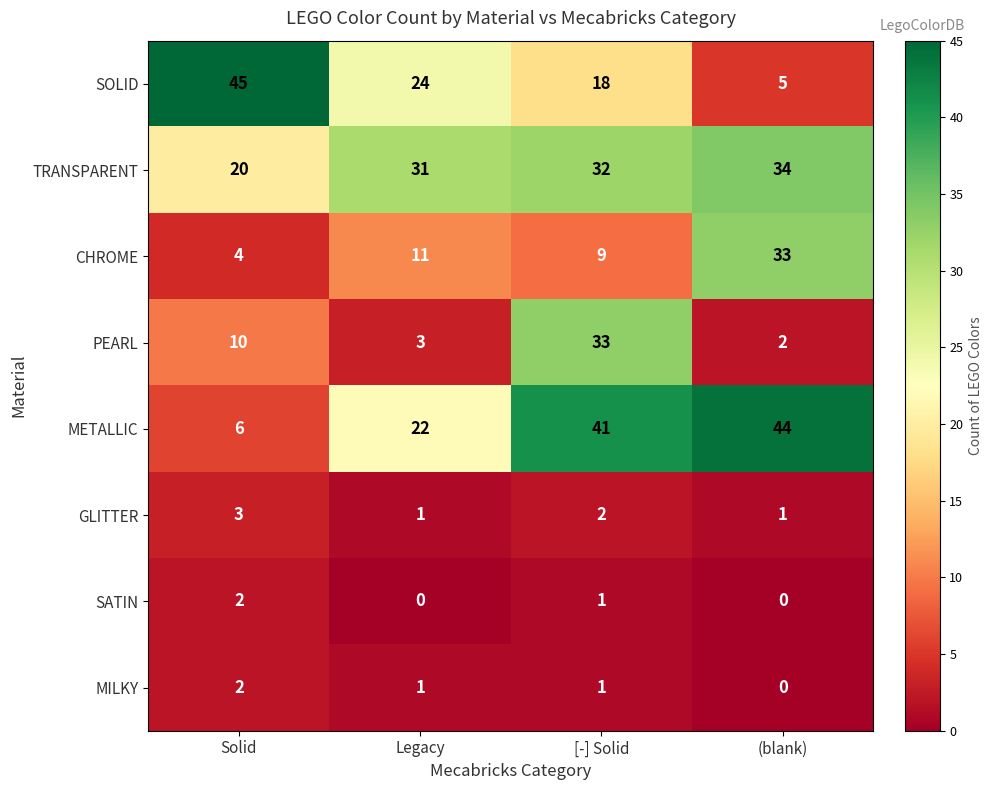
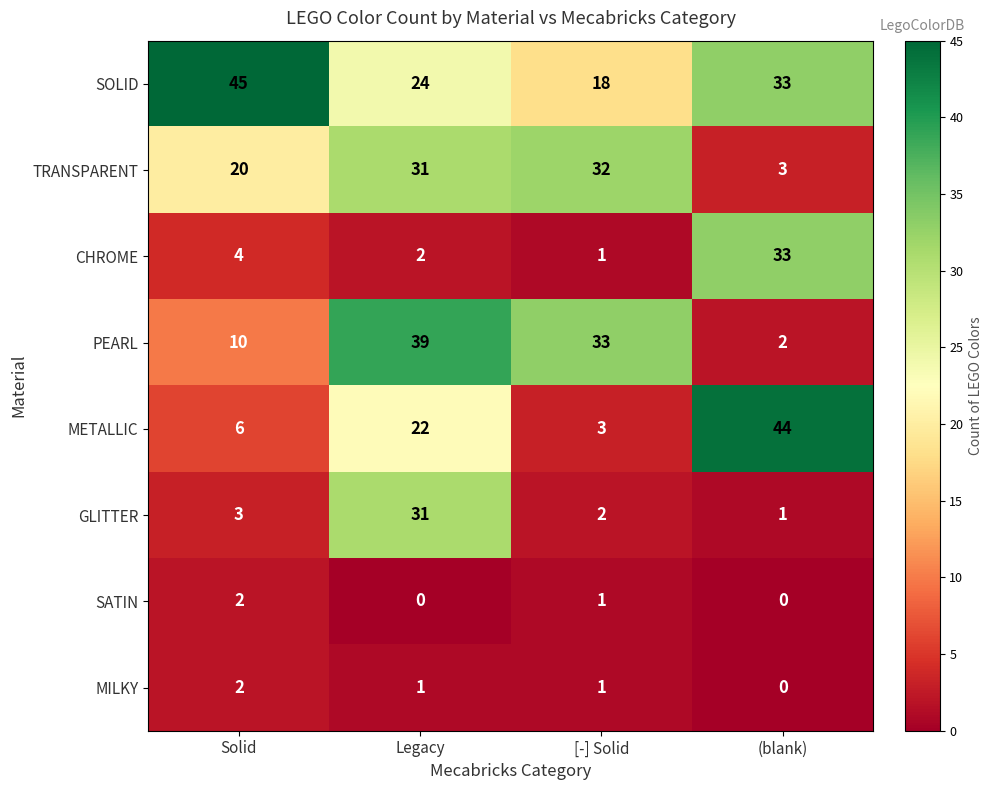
SOLID, (blank): 5 -> 33
TRANSPARENT, (blank): 34 -> 3
CHROME, Legacy: 11 -> 2
CHROME, [-] Solid: 9 -> 1
PEARL, Legacy: 3 -> 39
METALLIC, [-] Solid: 41 -> 3
GLITTER, Legacy: 1 -> 31
